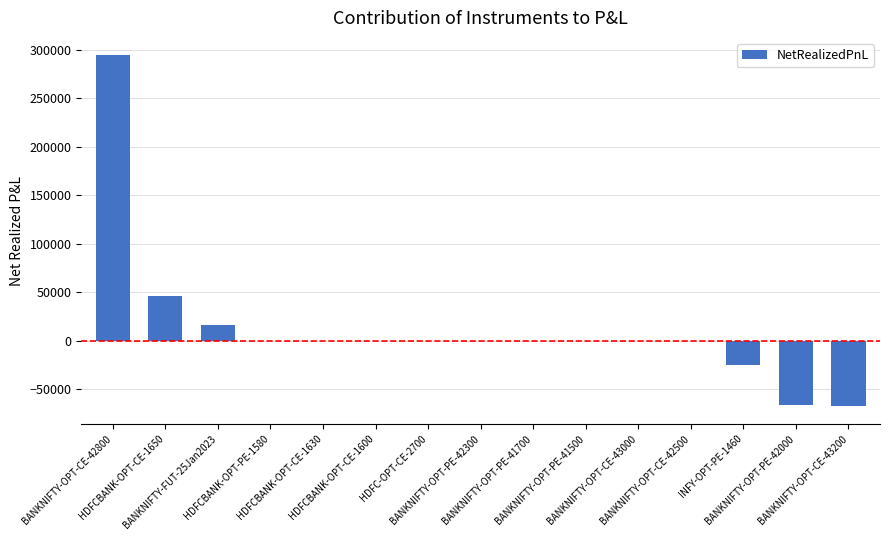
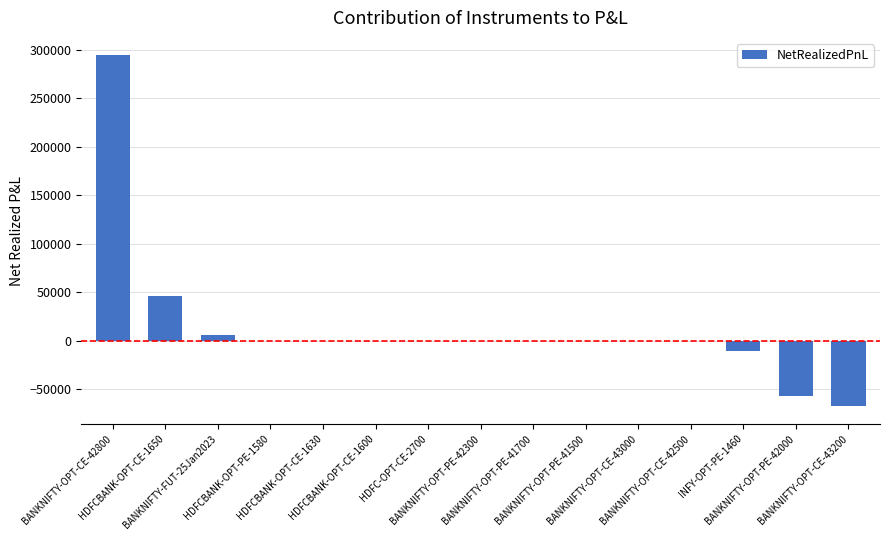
BANKNIFTY-FUT-25Jan2023: 20000 -> 10000
INFY-OPT-PE-1460: -30000 -> -10000
BANKNIFTY-OPT-PE-42000: -70000 -> -60000
